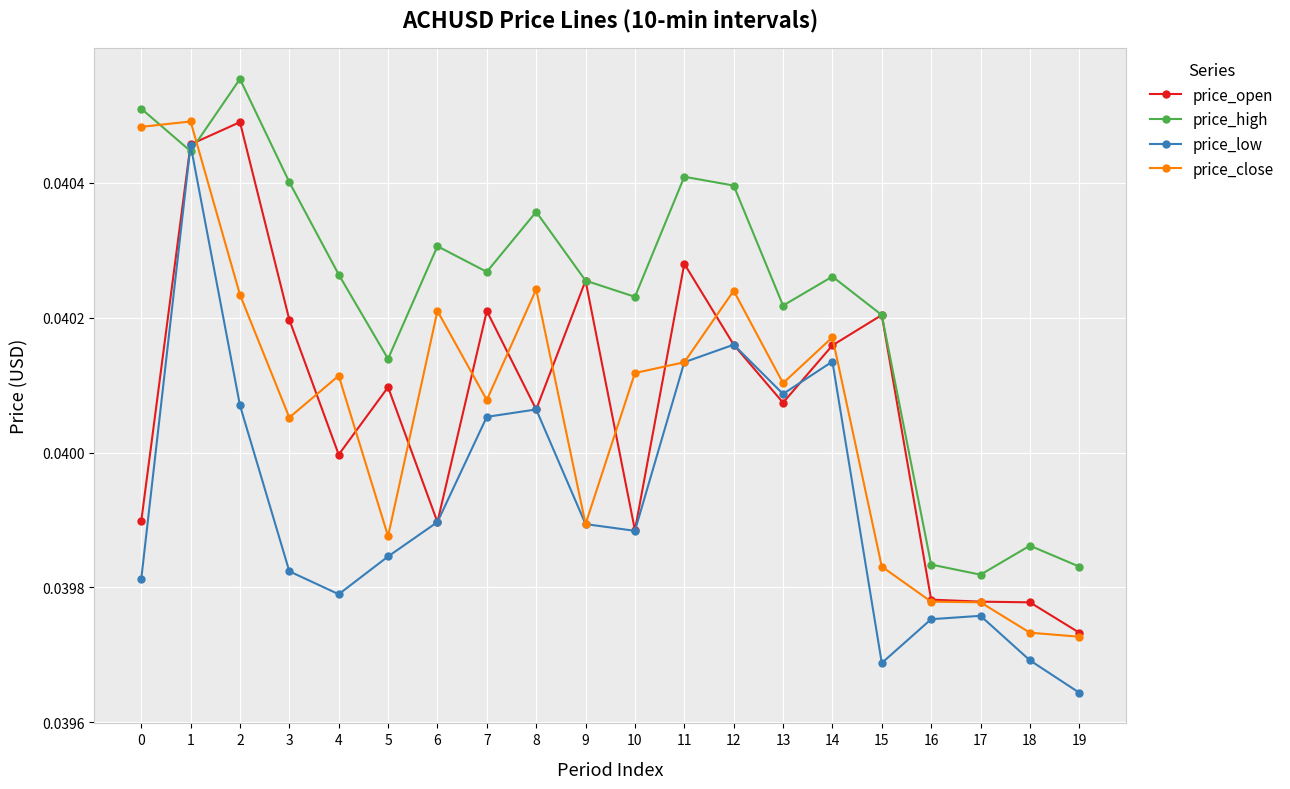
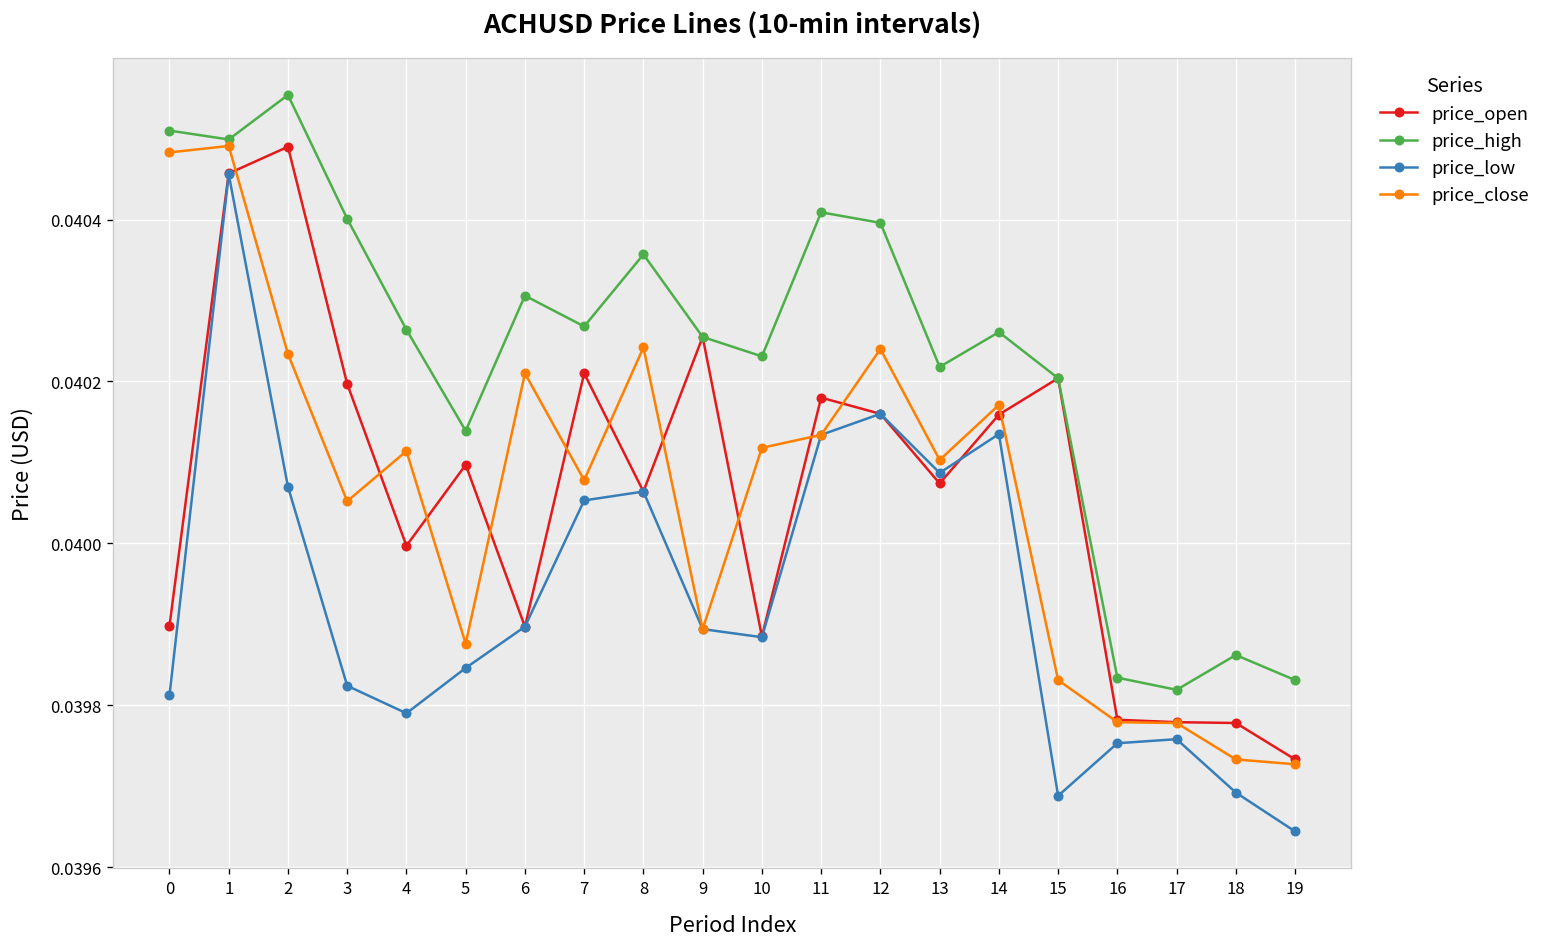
price_high, 1: 0.04045 -> 0.04050
price_open, 11: 0.04028 -> 0.04018
